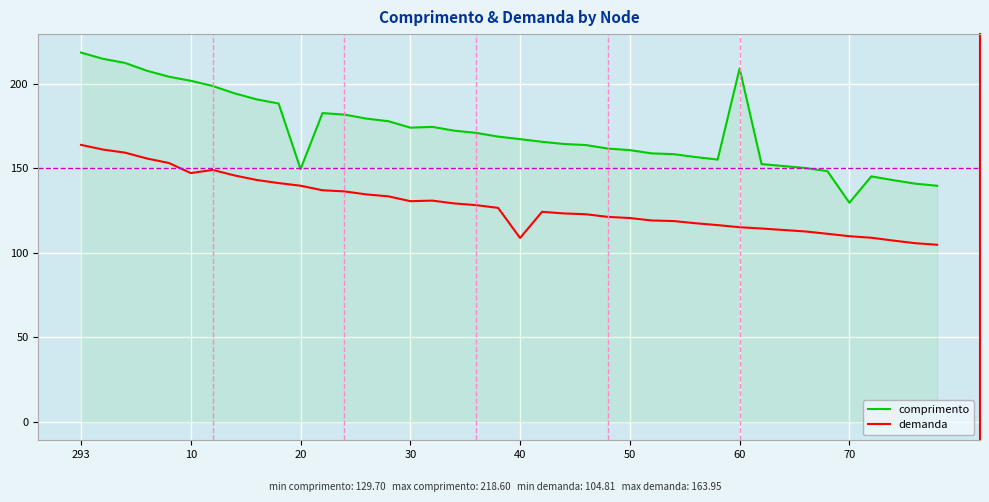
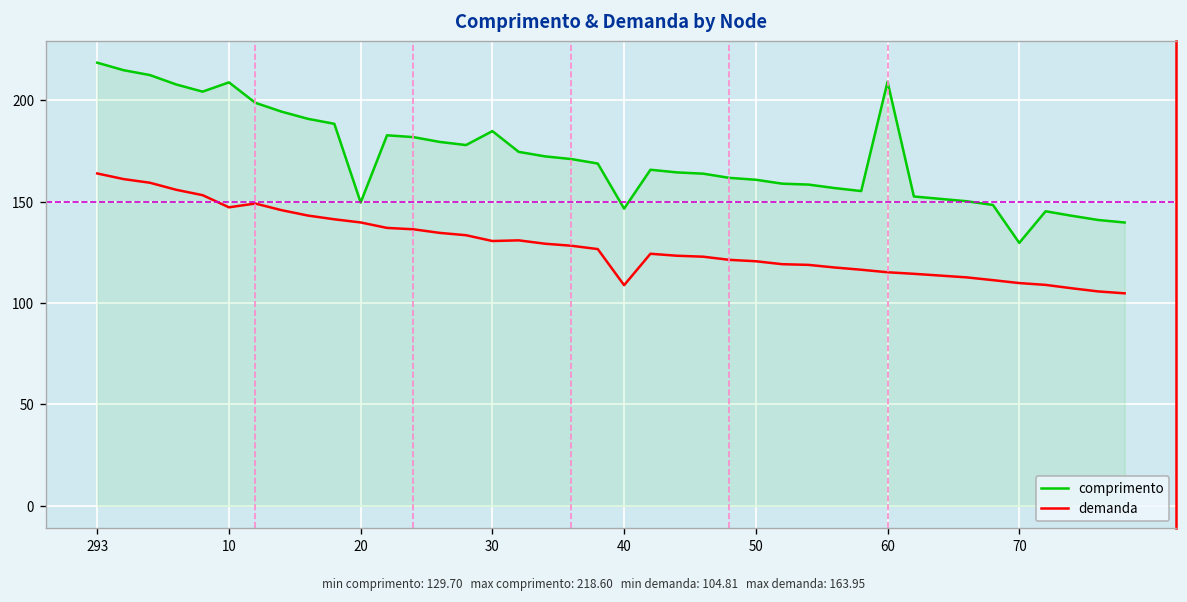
comprimento, 10: 202 -> 209
comprimento, 30: 174 -> 185
comprimento, 40: 167 -> 147
